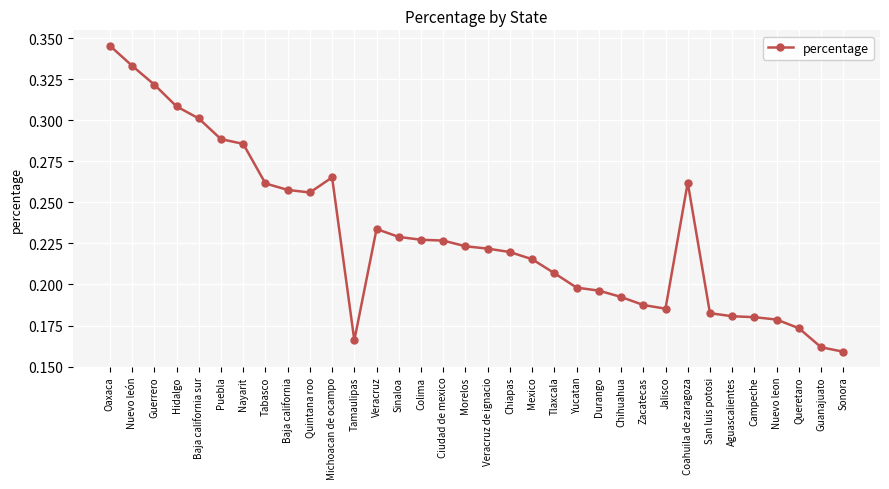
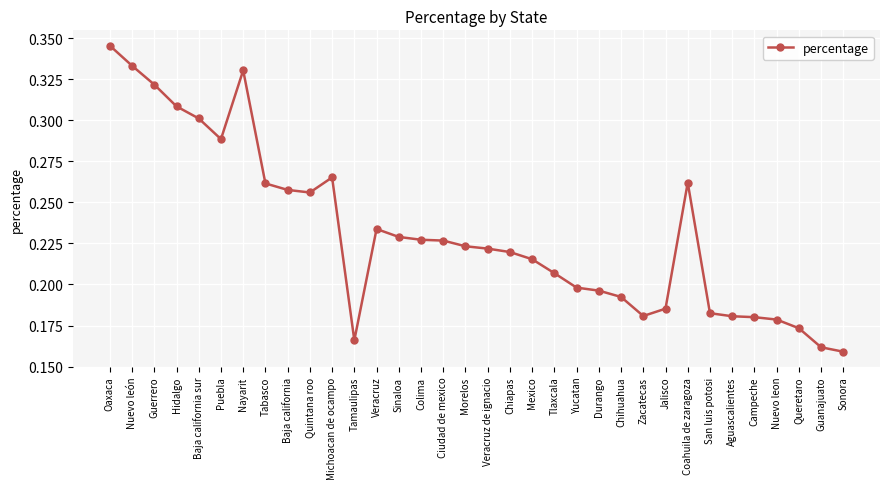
Nayarit: 0.286 -> 0.331
Zacatecas: 0.188 -> 0.181
